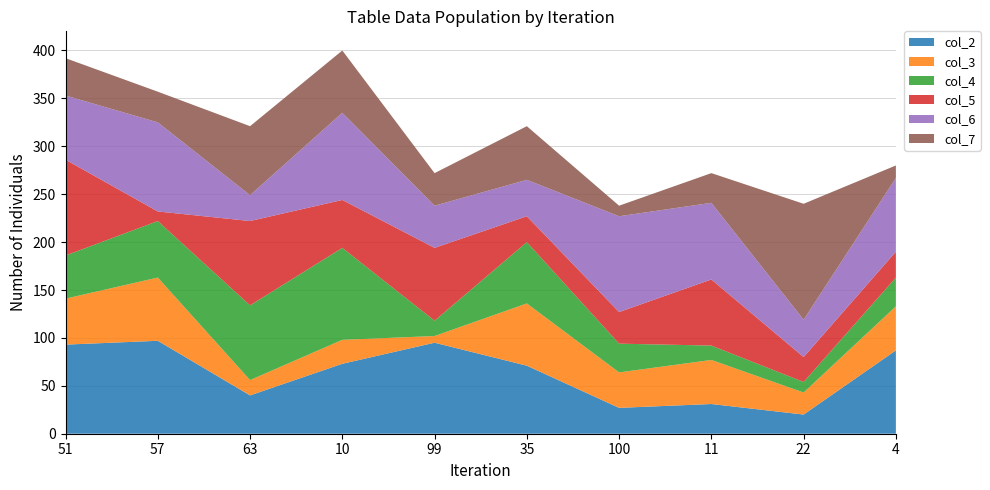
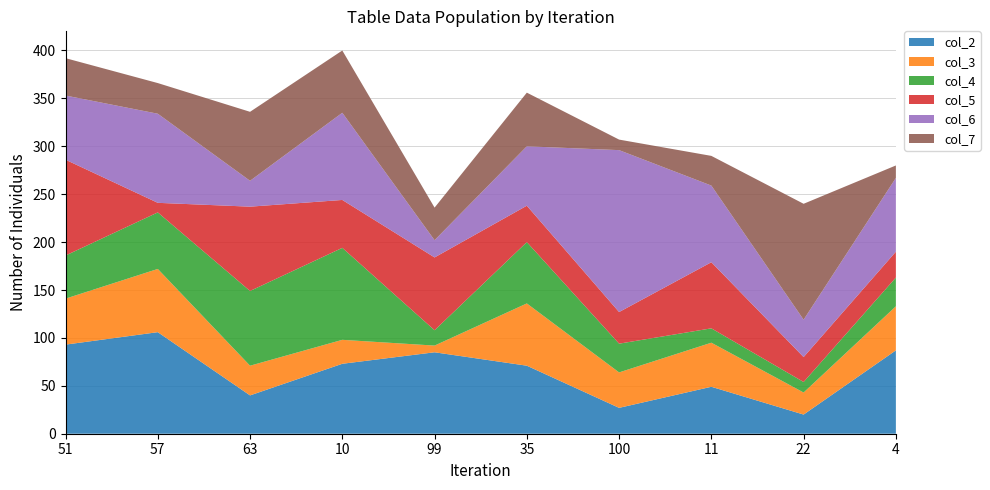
col_2, 57: 100 -> 110
col_3, 63: 20 -> 30
col_2, 99: 100 -> 90
col_6, 99: 40 -> 20
col_5, 35: 30 -> 40
col_6, 35: 40 -> 60
col_6, 100: 100 -> 170
col_2, 11: 30 -> 50
